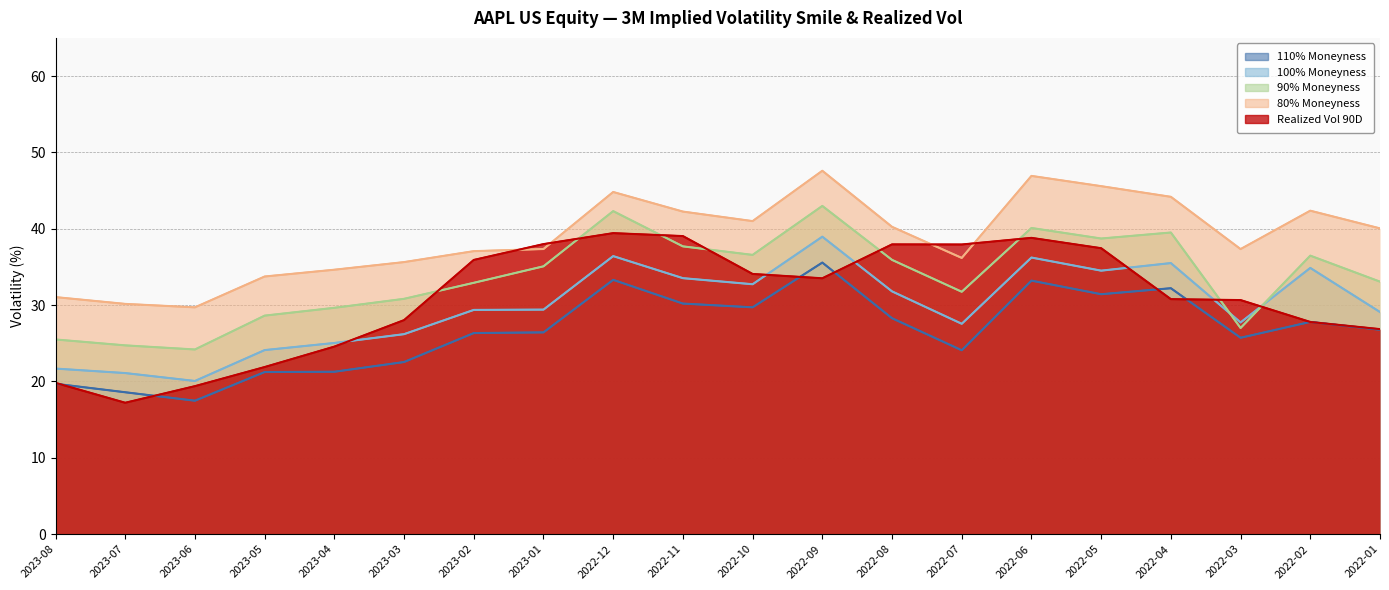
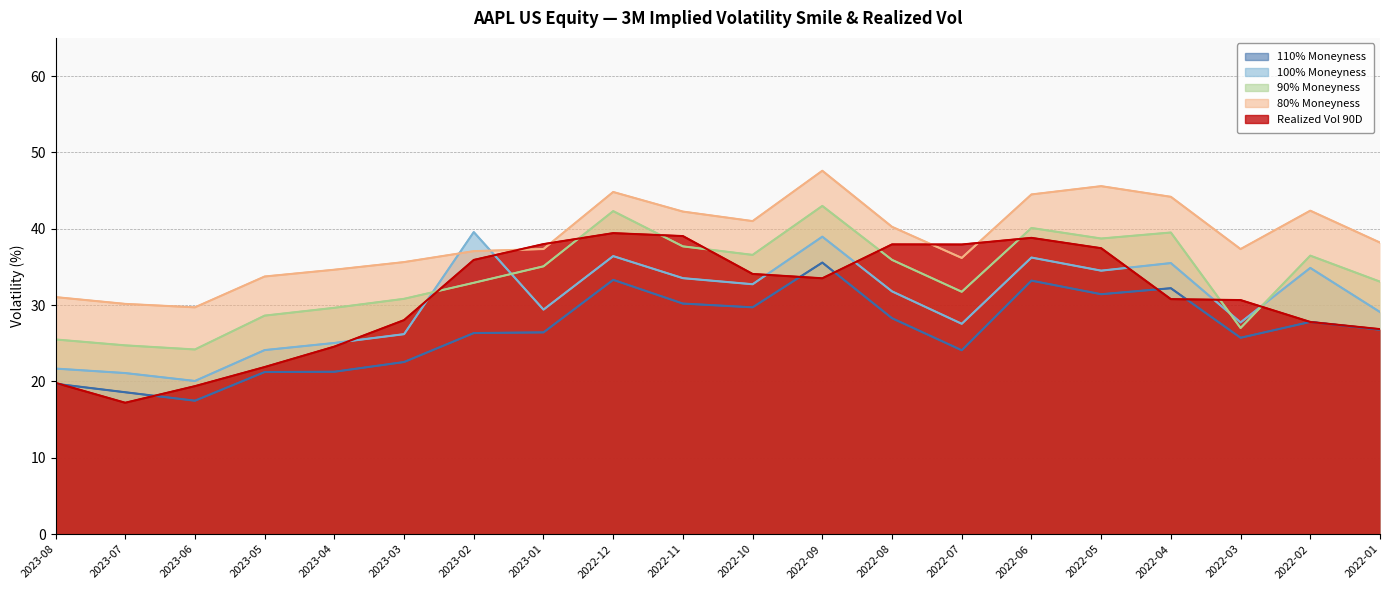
100% Moneyness, 2023-02: 29 -> 40
80% Moneyness, 2022-06: 47 -> 44
80% Moneyness, 2022-01: 40 -> 38
